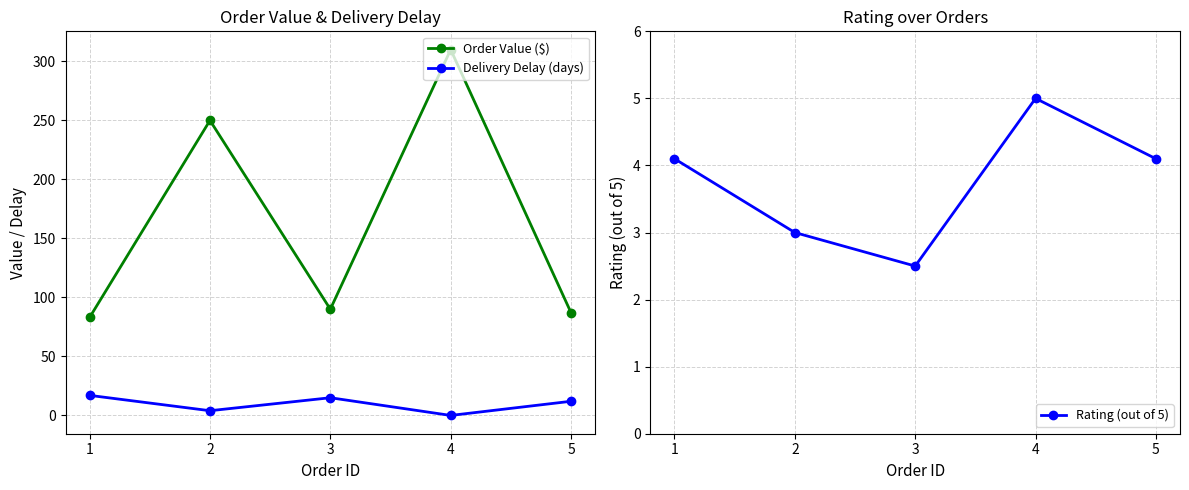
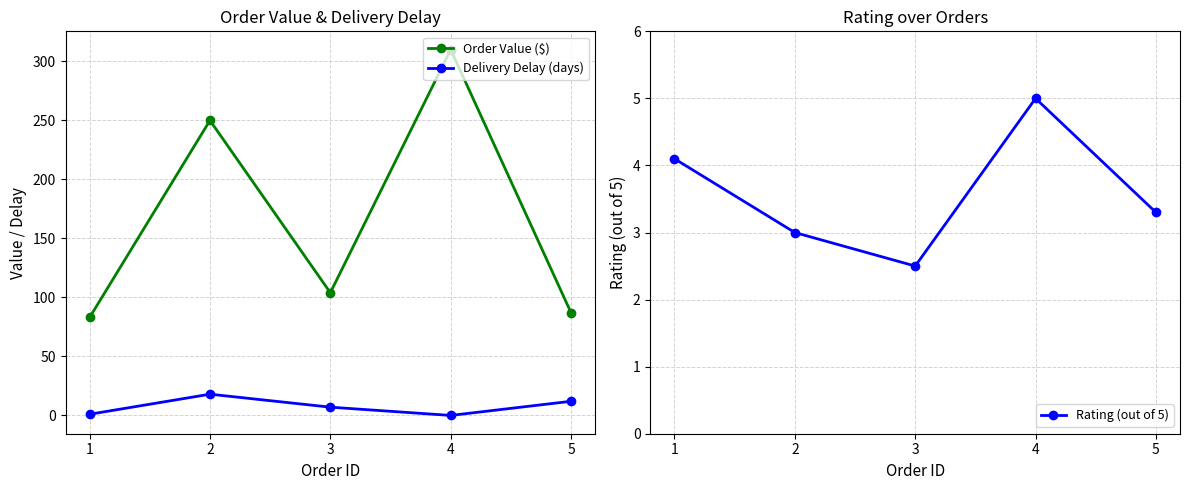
Order Value & Delivery Delay, Delivery Delay (days), 1: 17 -> 1
Order Value & Delivery Delay, Delivery Delay (days), 2: 4 -> 18
Order Value & Delivery Delay, Order Value ($), 3: 90 -> 104
Order Value & Delivery Delay, Delivery Delay (days), 3: 15 -> 7
Rating over Orders, 5: 4.1 -> 3.3
